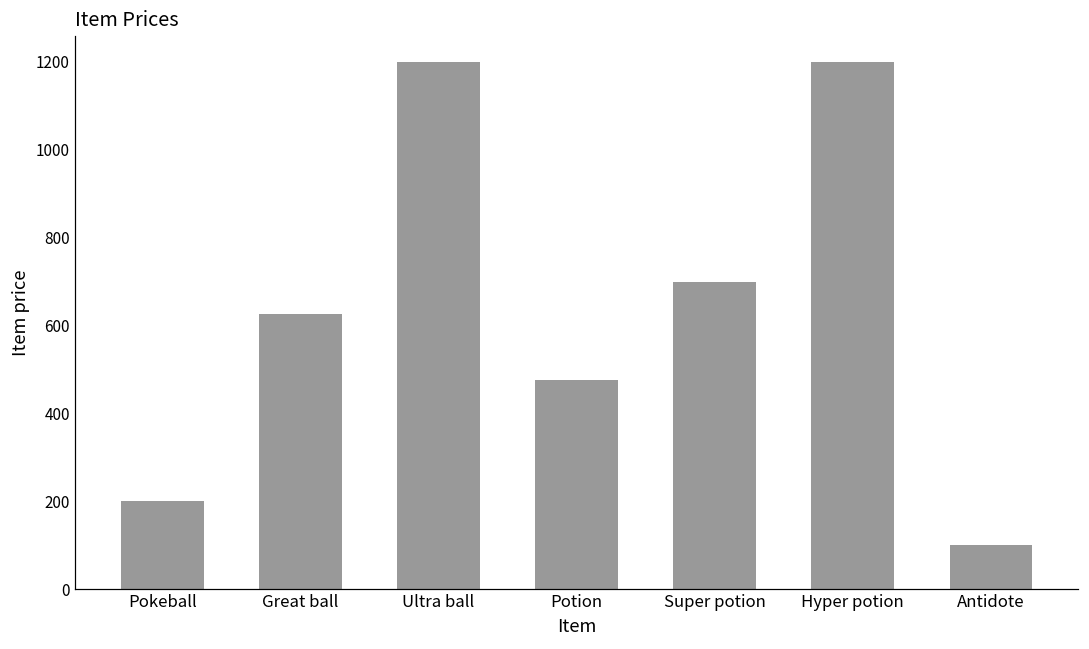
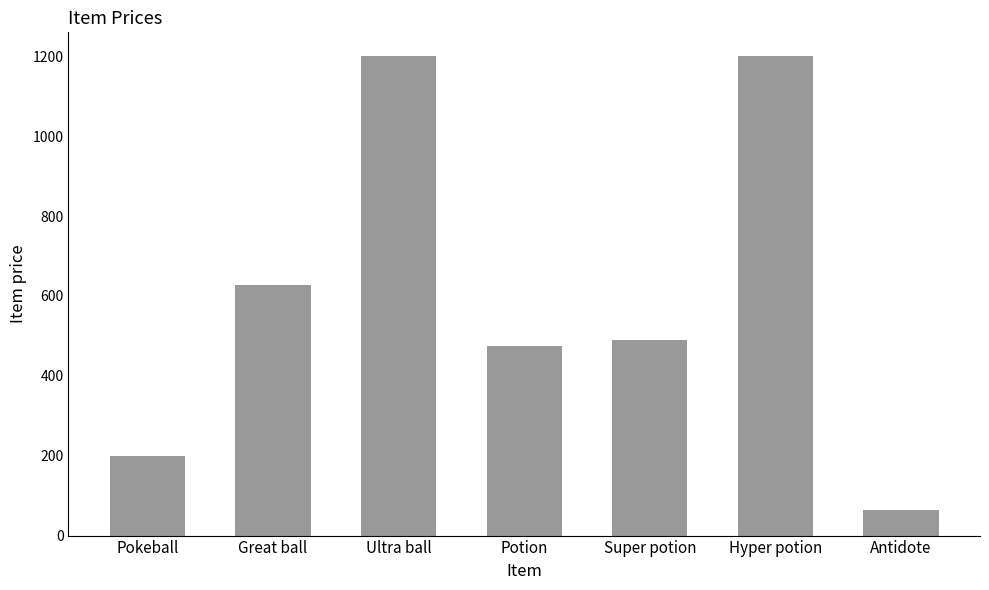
Super potion: 700 -> 490
Antidote: 100 -> 60
